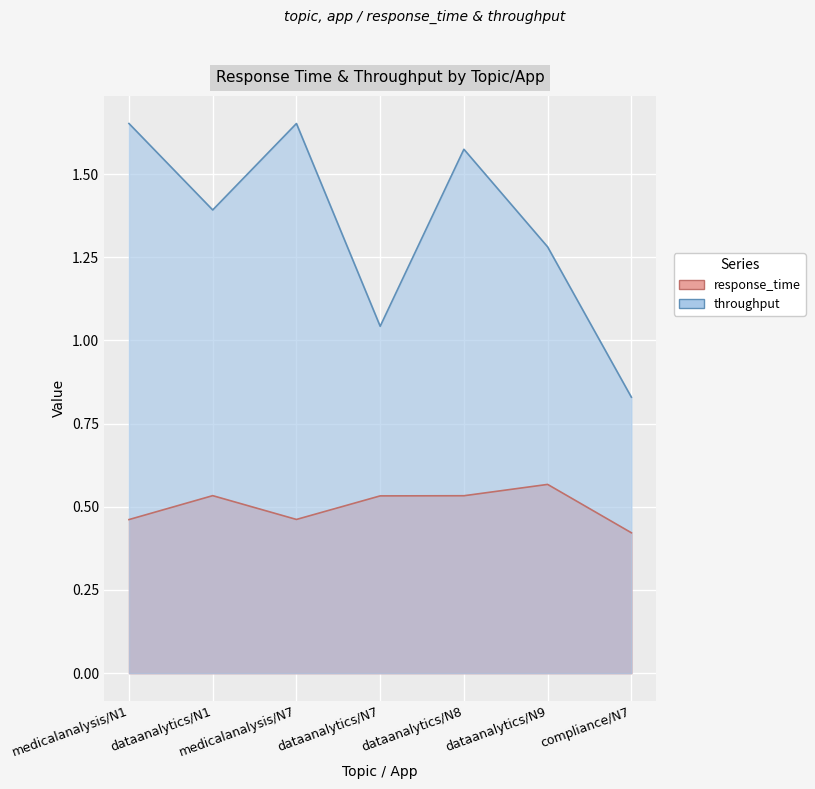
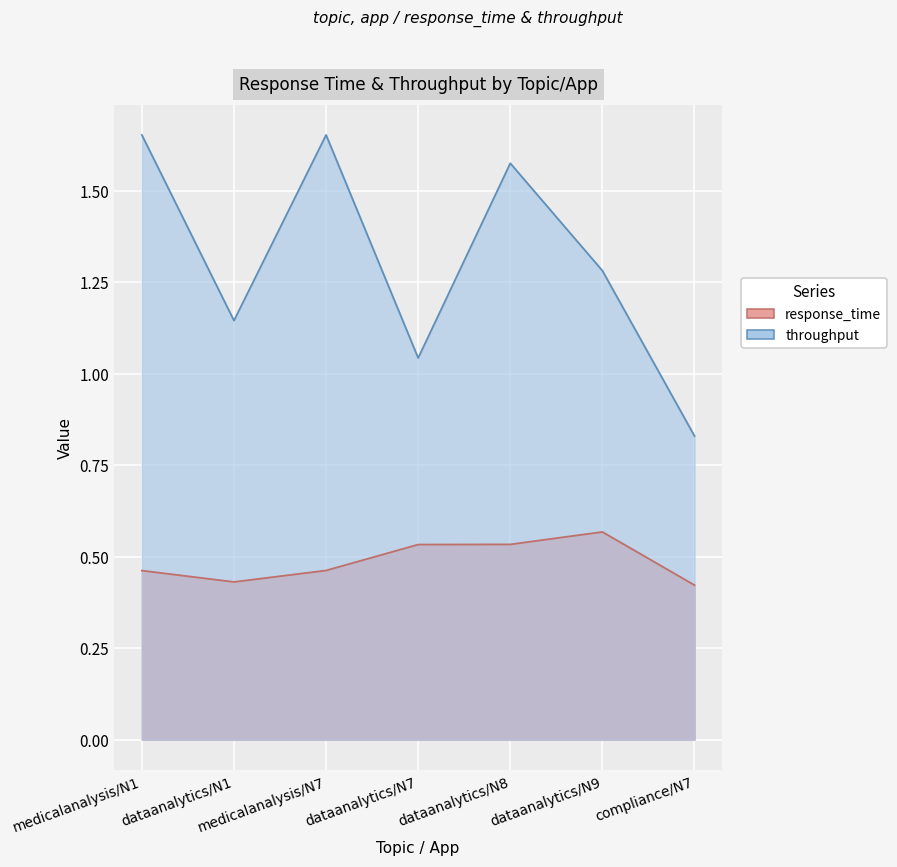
response_time, dataanalytics/N1: 0.53 -> 0.43
throughput, dataanalytics/N1: 1.39 -> 1.14
